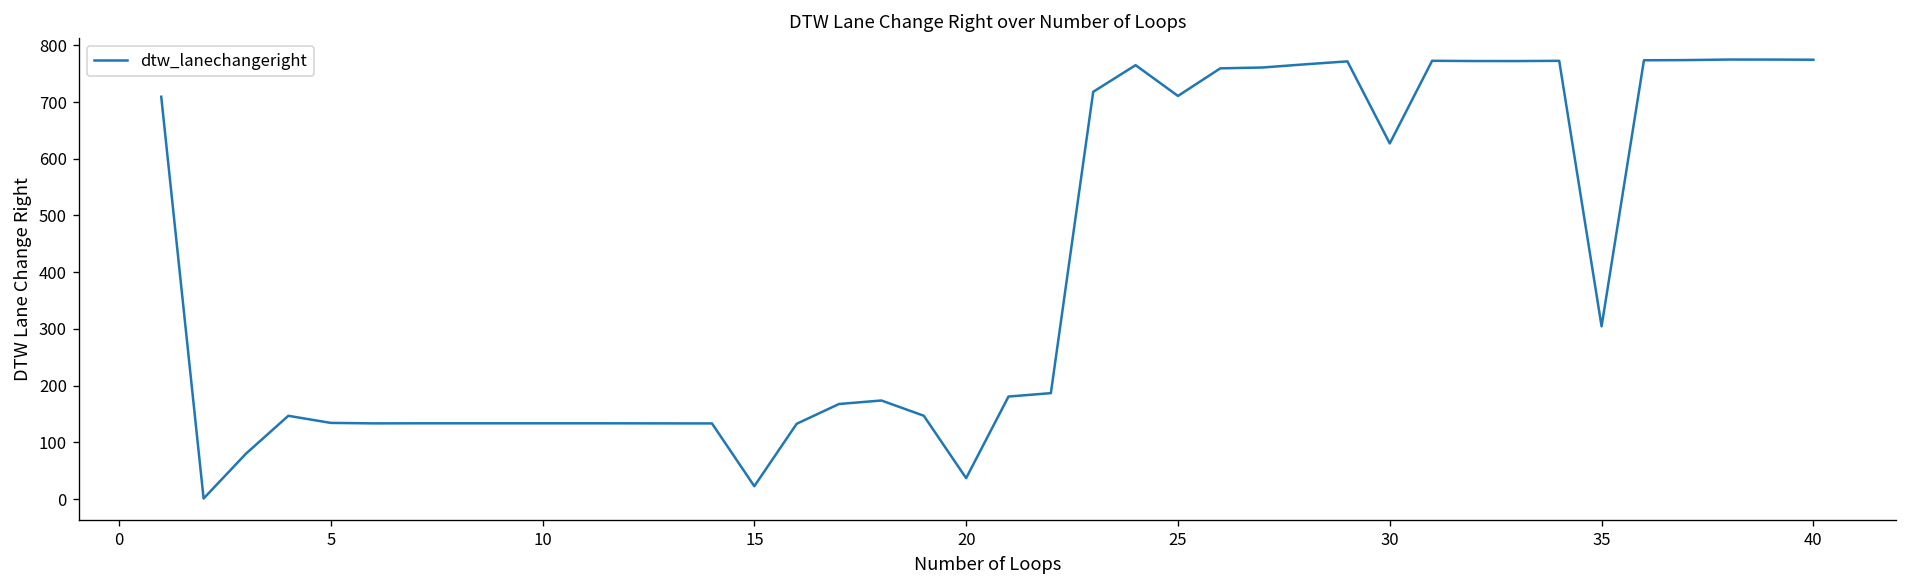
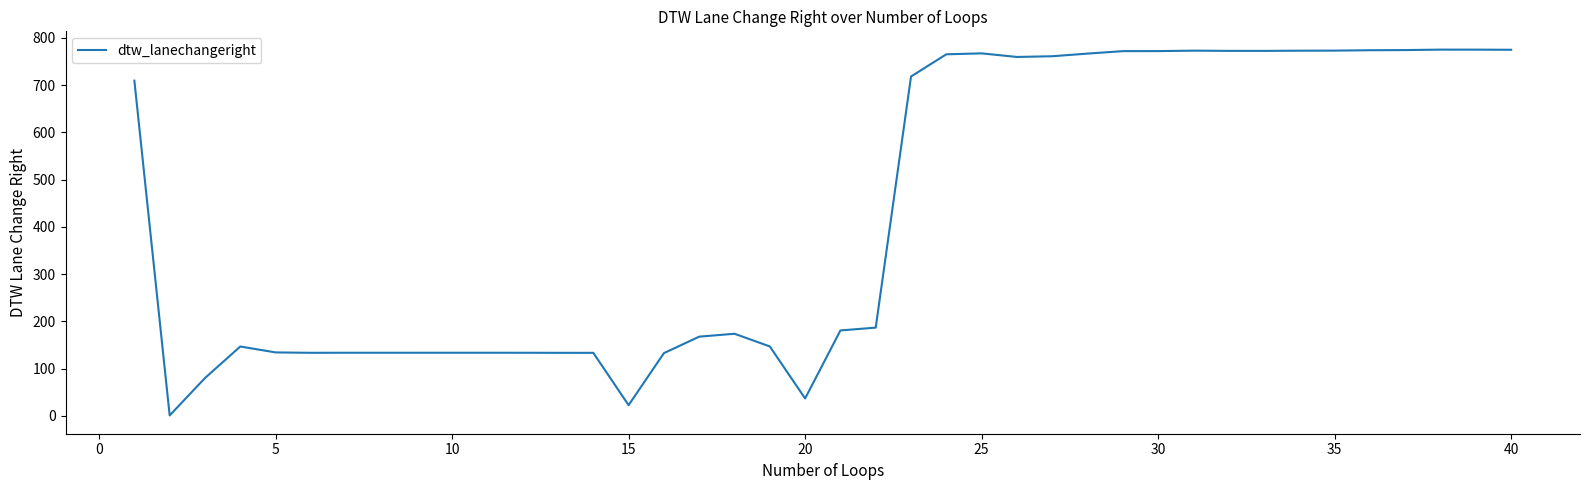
25: 710 -> 770
30: 630 -> 770
35: 300 -> 770
